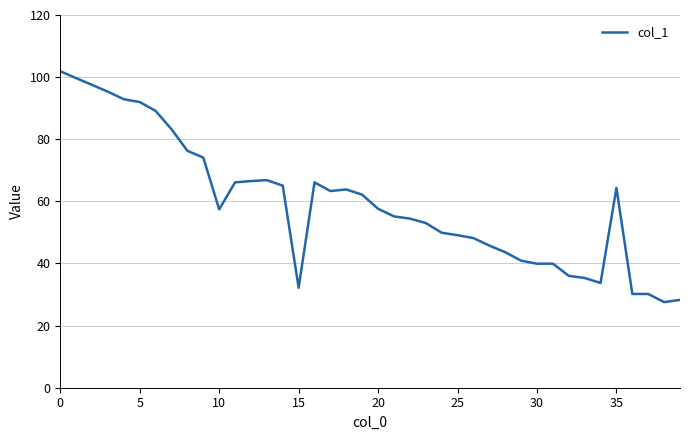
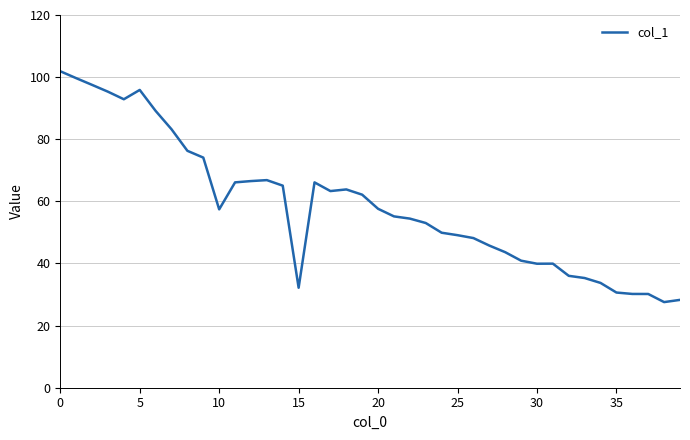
5: 92 -> 96
35: 64 -> 31
